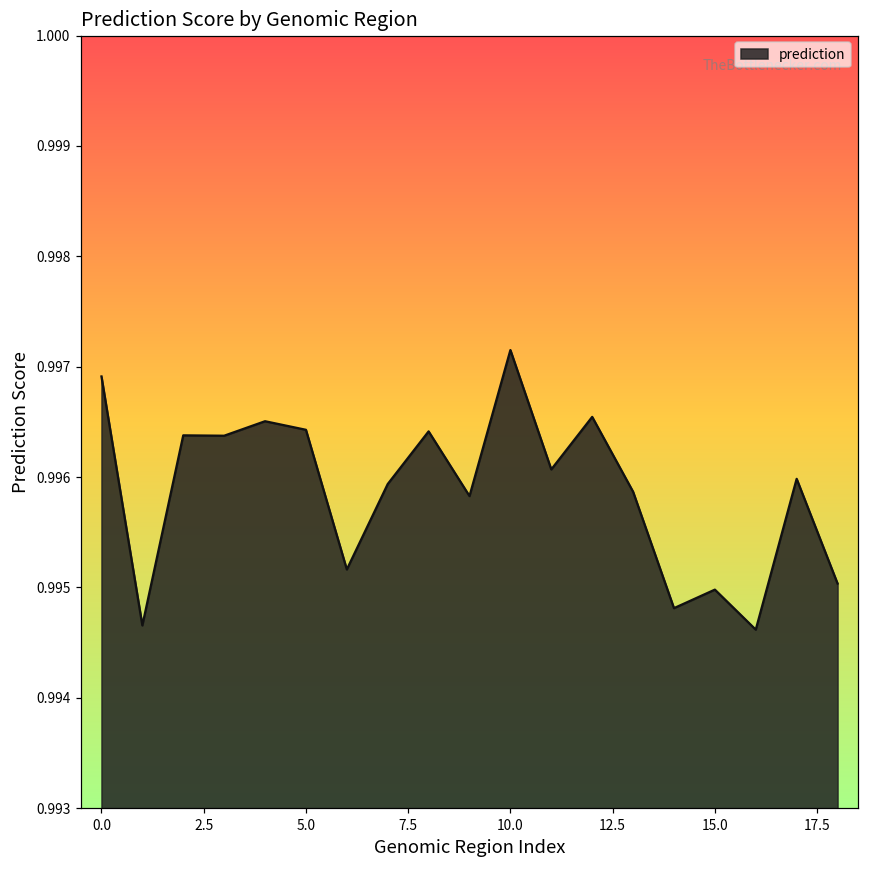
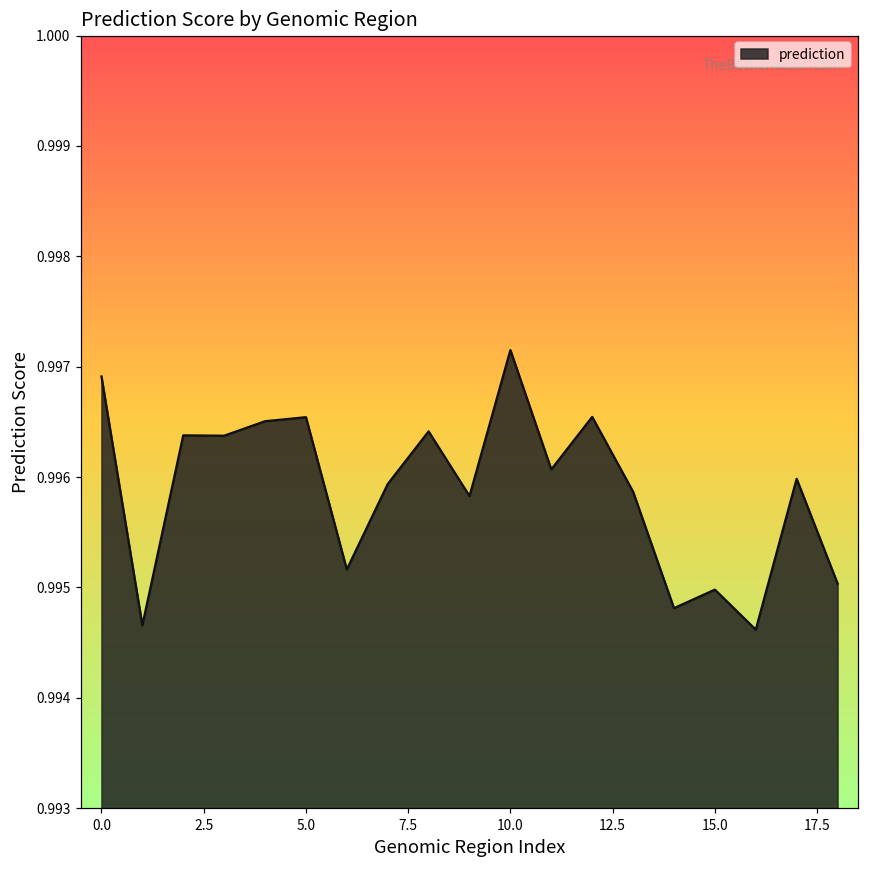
5.0: 0.99643 -> 0.99654
